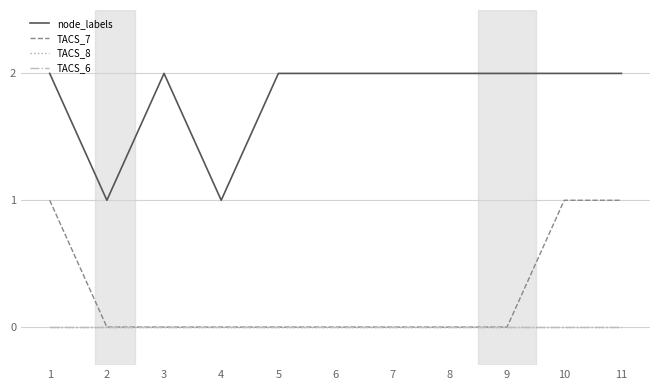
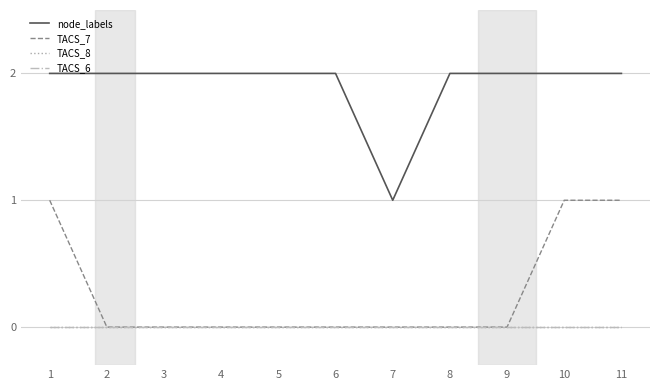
node_labels, 2: 1 -> 2
node_labels, 4: 1 -> 2
node_labels, 7: 2 -> 1
